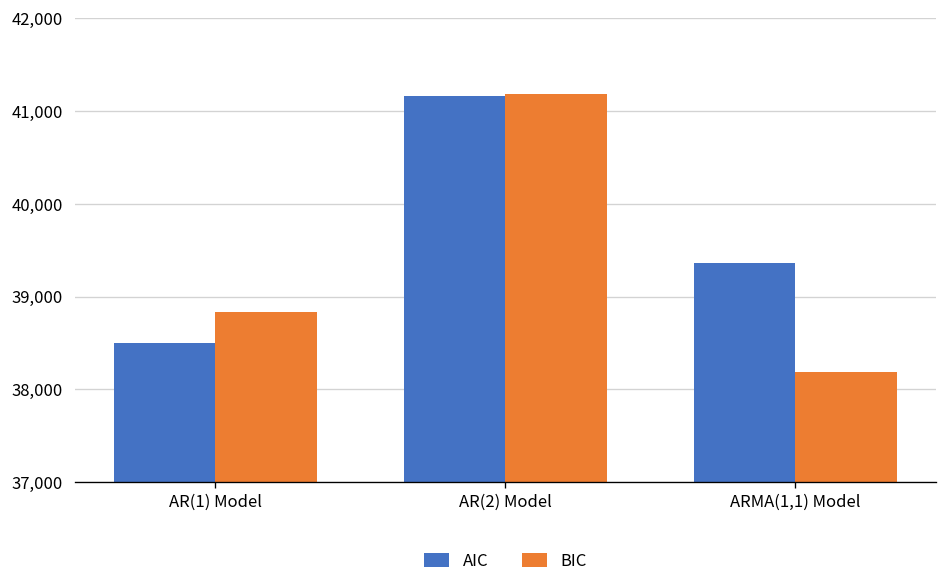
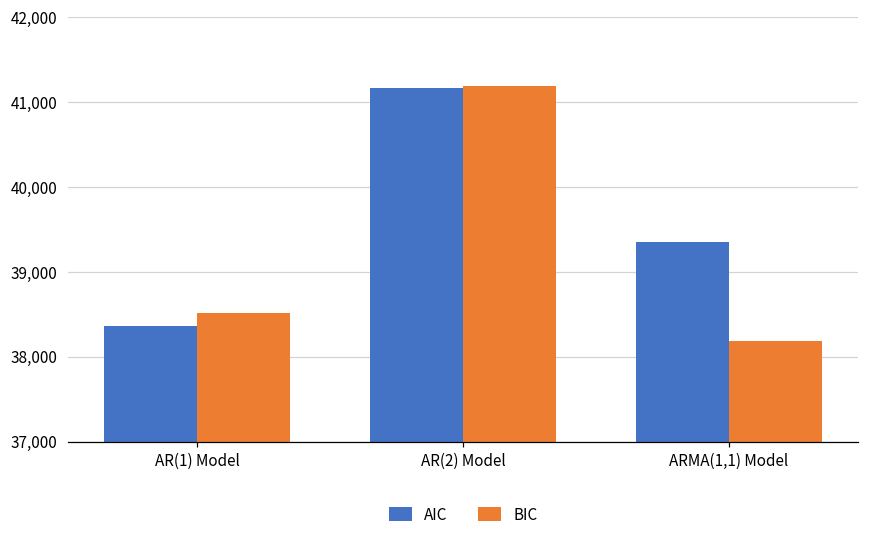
AIC, AR(1) Model: 38,500 -> 38,400
BIC, AR(1) Model: 38,800 -> 38,500
